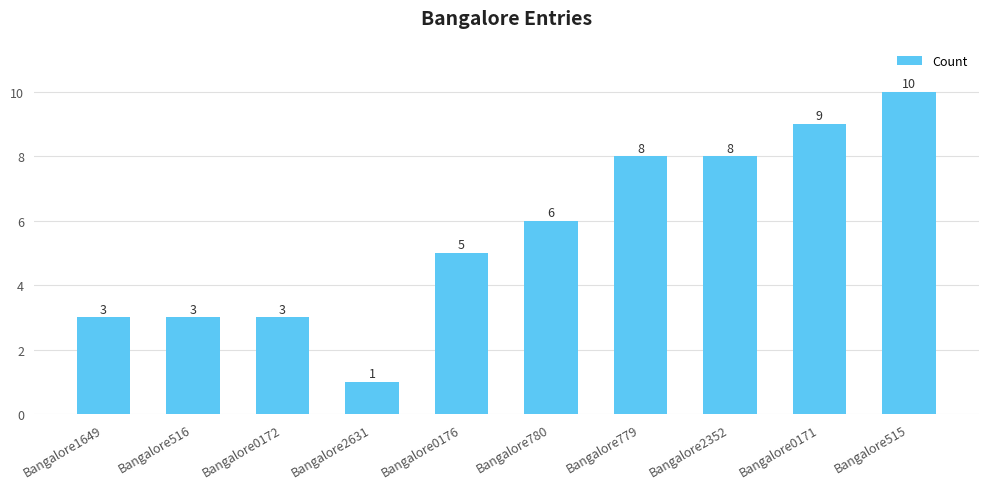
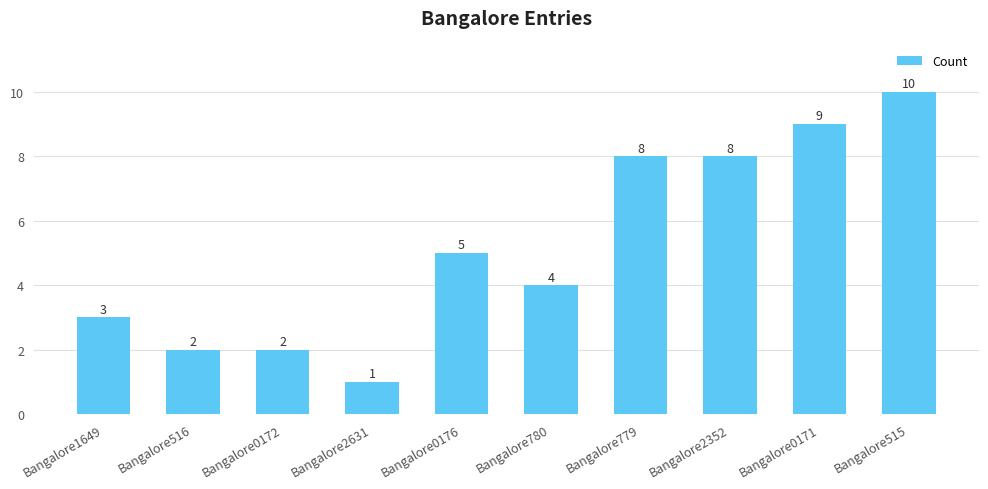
Bangalore516: 3 -> 2
Bangalore0172: 3 -> 2
Bangalore780: 6 -> 4
